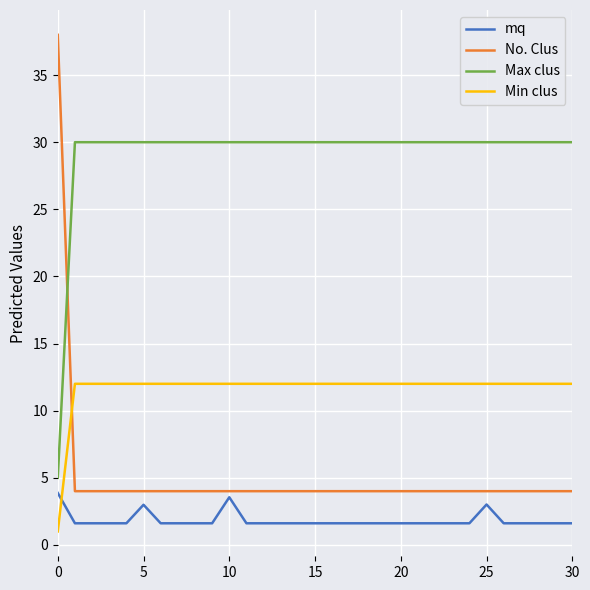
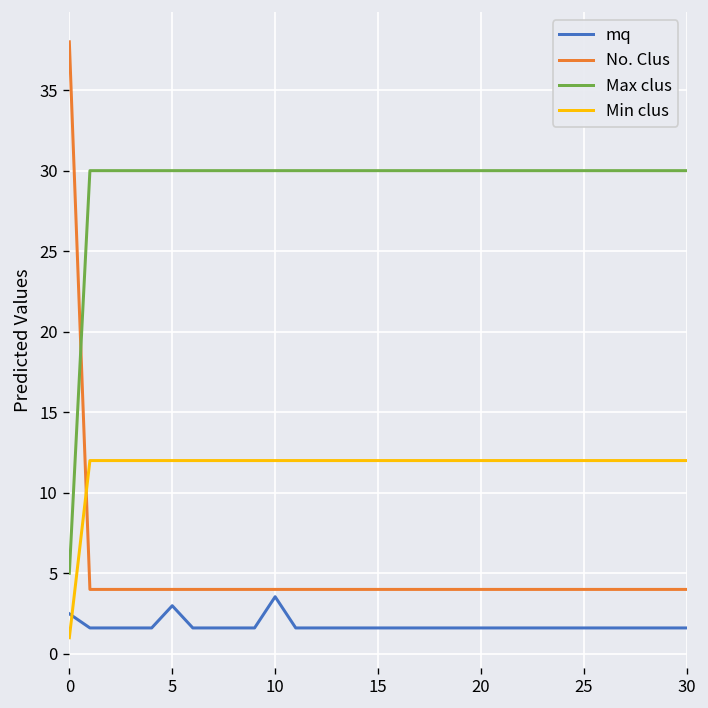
mq, 0: 3.9 -> 2.5
mq, 25: 3.0 -> 1.6
